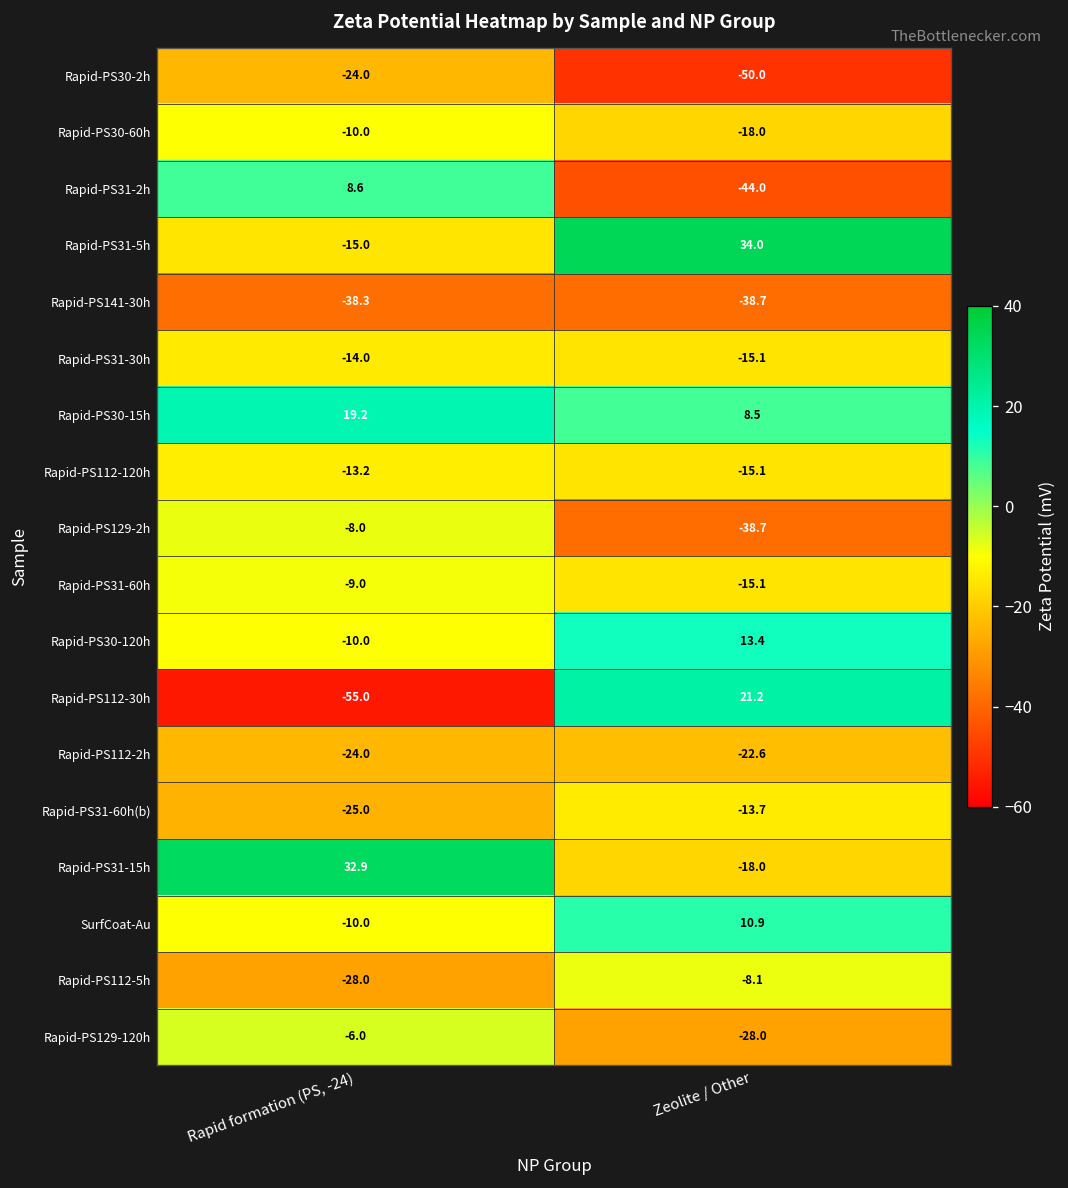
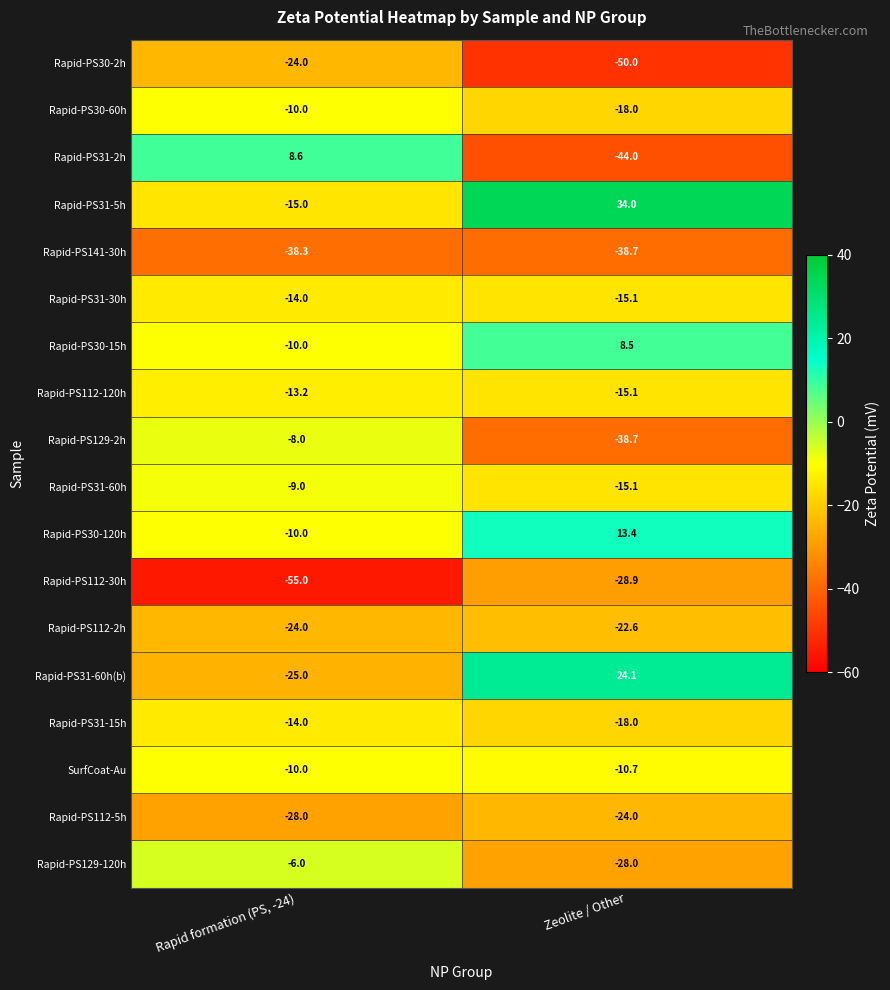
Rapid-PS30-15h, Rapid formation (PS, -24): 19.2 -> -10.0
Rapid-PS112-30h, Zeolite / Other: 21.2 -> -28.9
Rapid-PS31-60h(b), Zeolite / Other: -13.7 -> 24.1
Rapid-PS31-15h, Rapid formation (PS, -24): 32.9 -> -14.0
SurfCoat-Au, Zeolite / Other: 10.9 -> -10.7
Rapid-PS112-5h, Zeolite / Other: -8.1 -> -24.0
